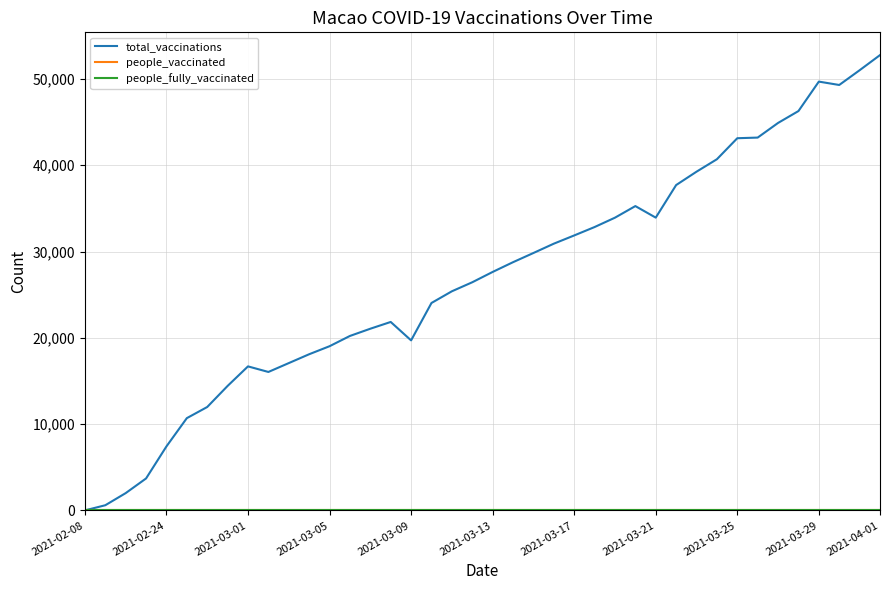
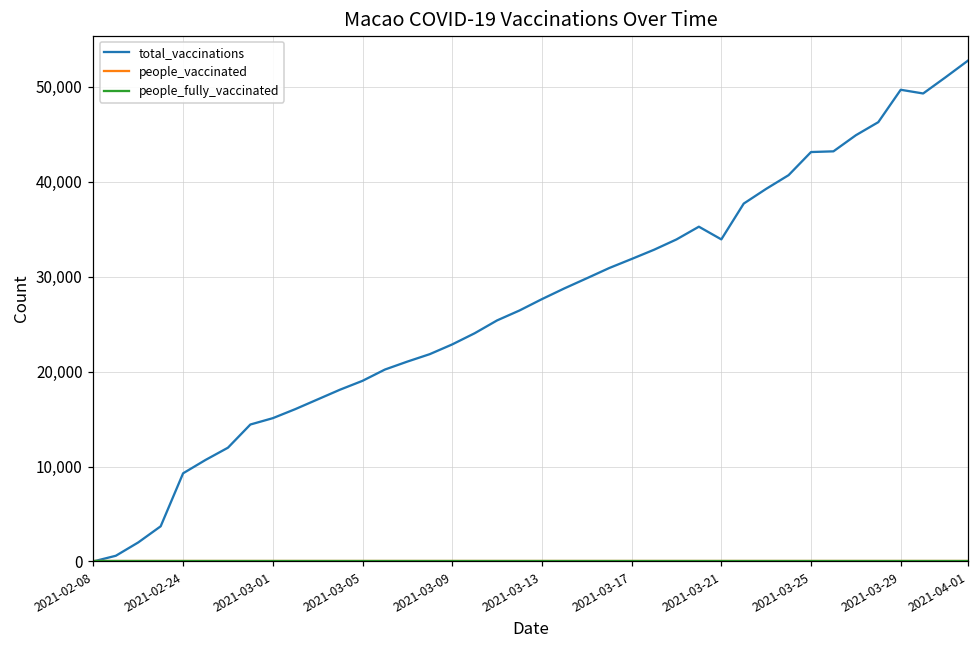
total_vaccinations, 2021-02-24: 7,000 -> 9,000
total_vaccinations, 2021-03-01: 17,000 -> 15,000
total_vaccinations, 2021-03-09: 20,000 -> 23,000
